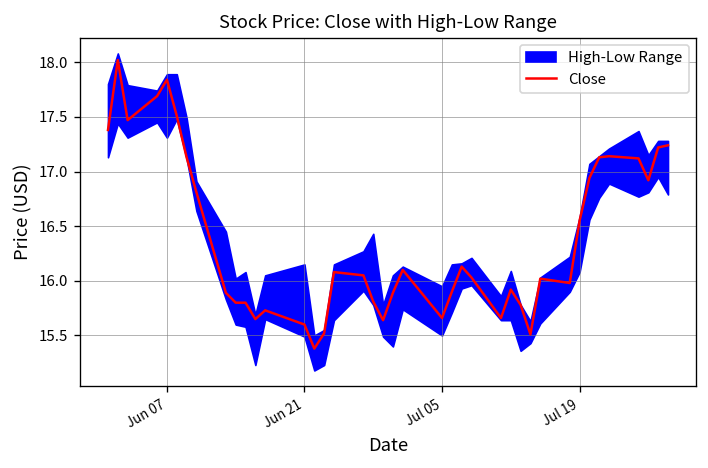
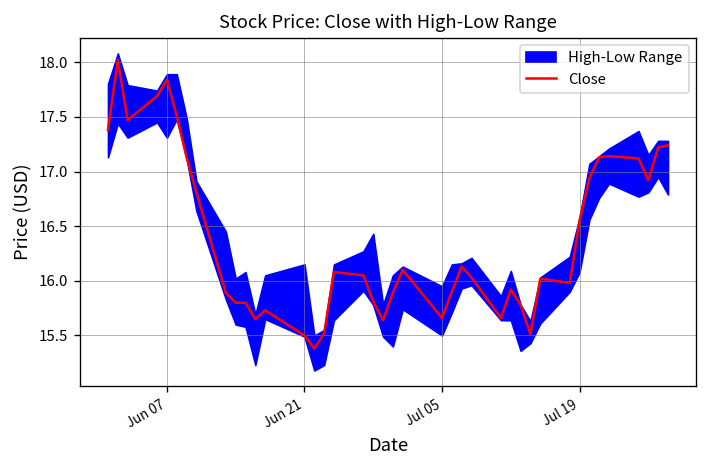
Close, Jun 21: 15.6 -> 15.5
